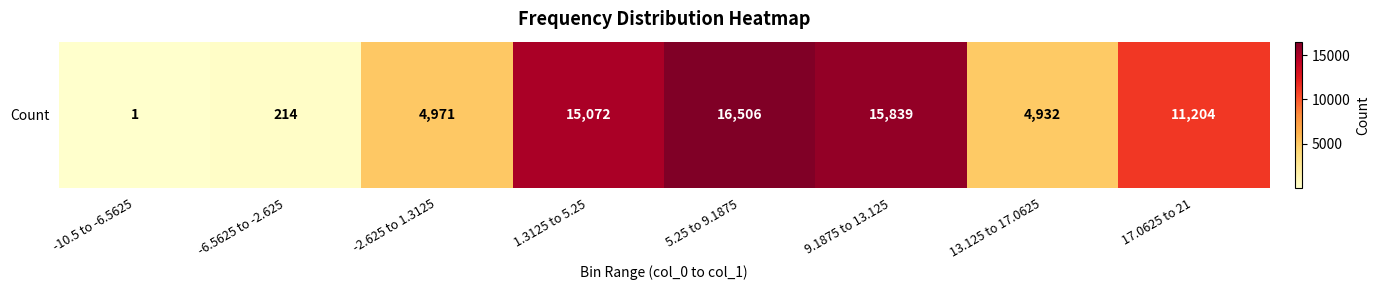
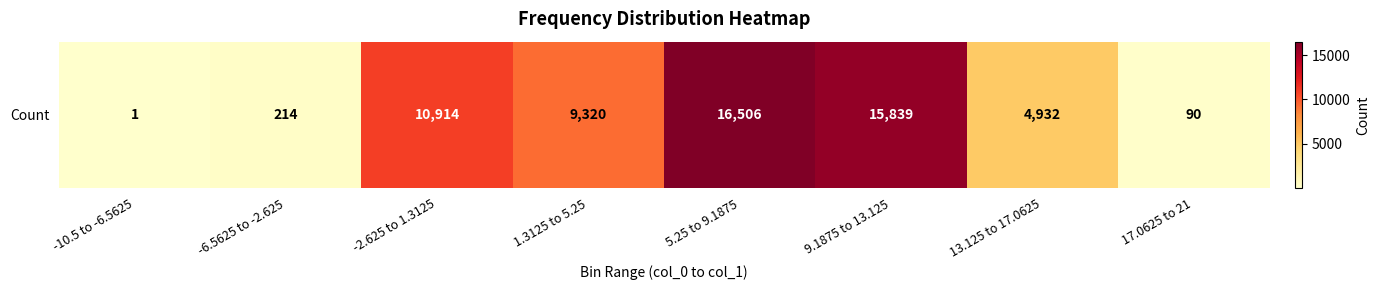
Count, -2.625 to 1.3125: 4,971 -> 10,914
Count, 1.3125 to 5.25: 15,072 -> 9,320
Count, 17.0625 to 21: 11,204 -> 90
